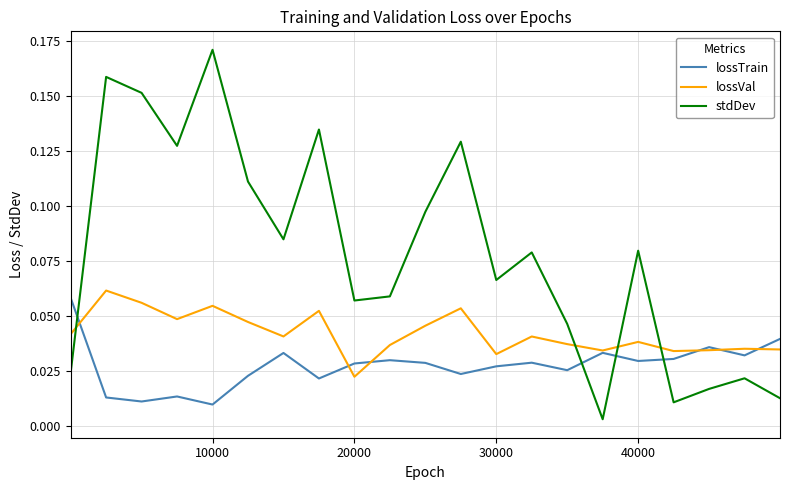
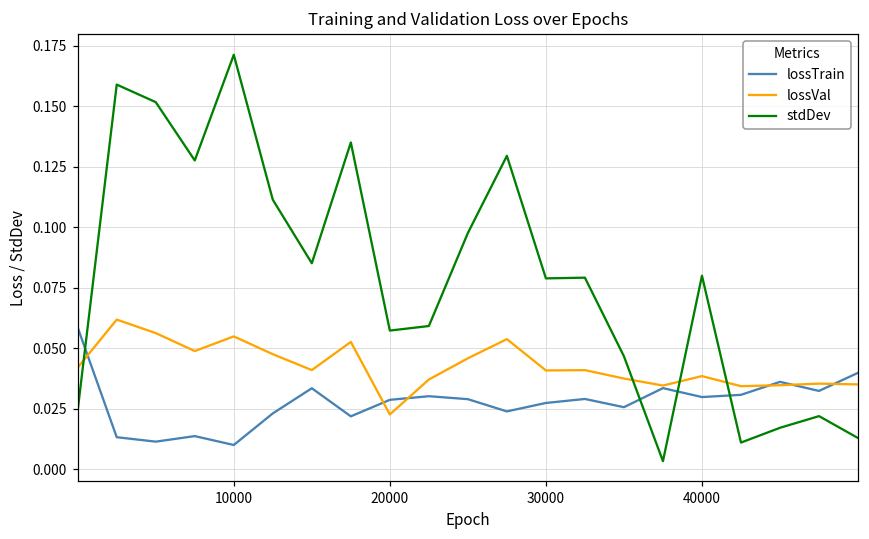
lossVal, 30000: 0.033 -> 0.041
stdDev, 30000: 0.067 -> 0.079
